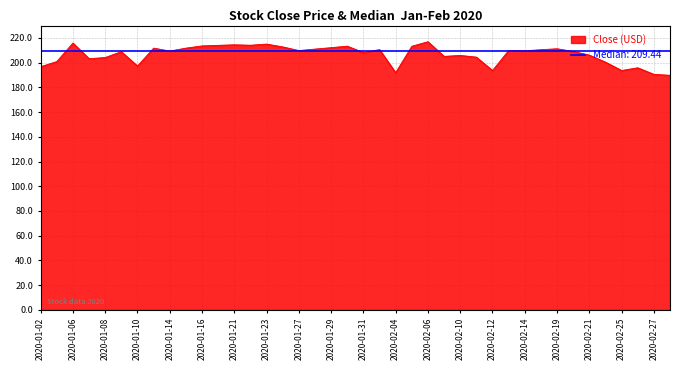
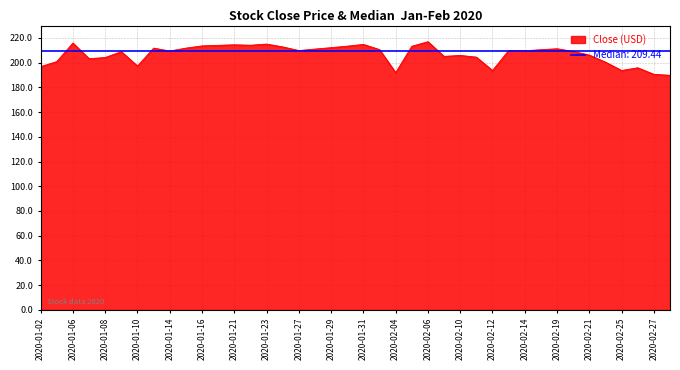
2020-01-31: 208 -> 215
